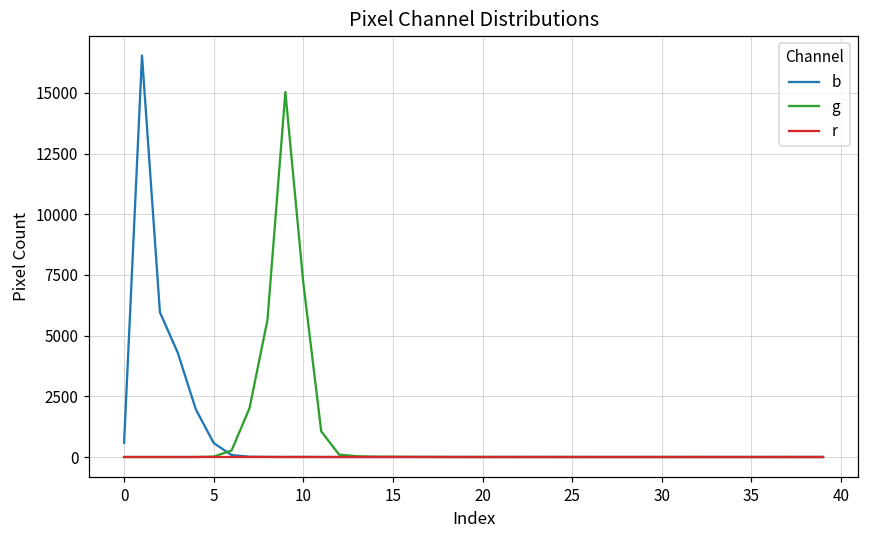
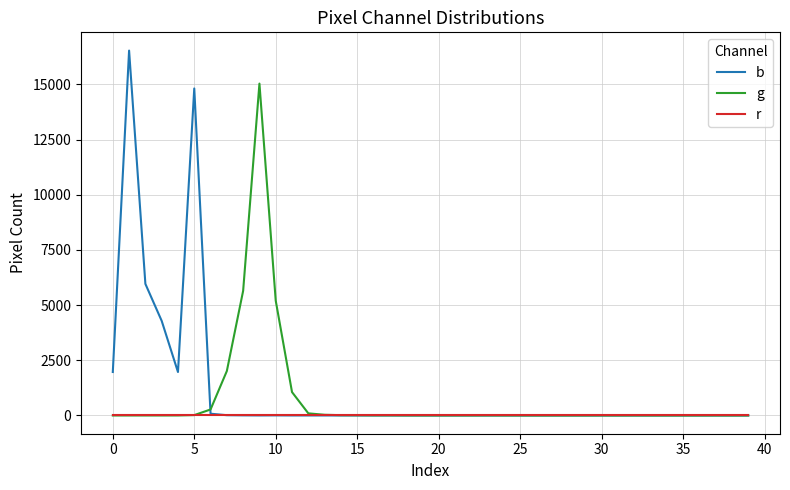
b, 0: 600 -> 2000
b, 5: 600 -> 14800
g, 10: 7200 -> 5200
